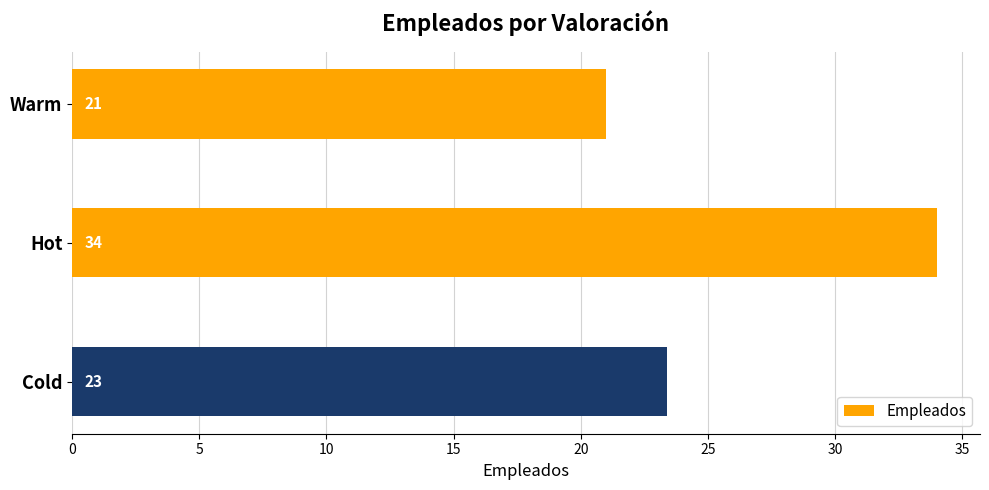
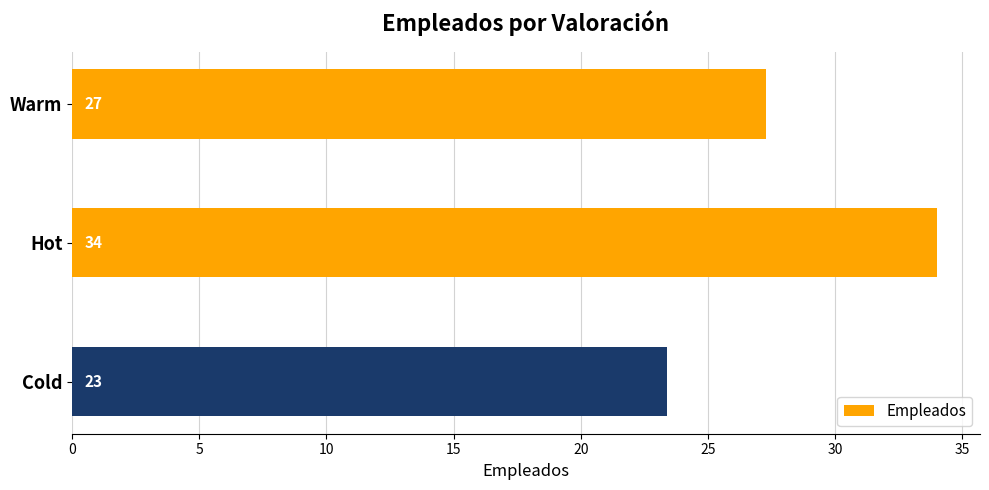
Warm: 21 -> 27
